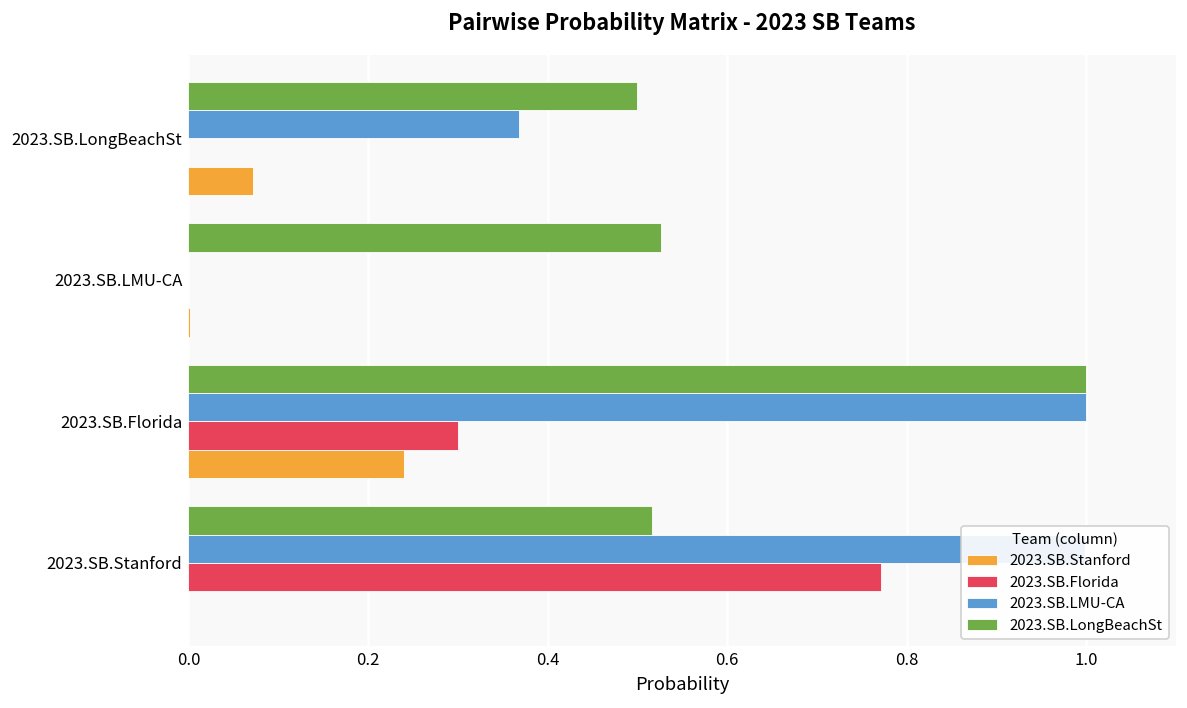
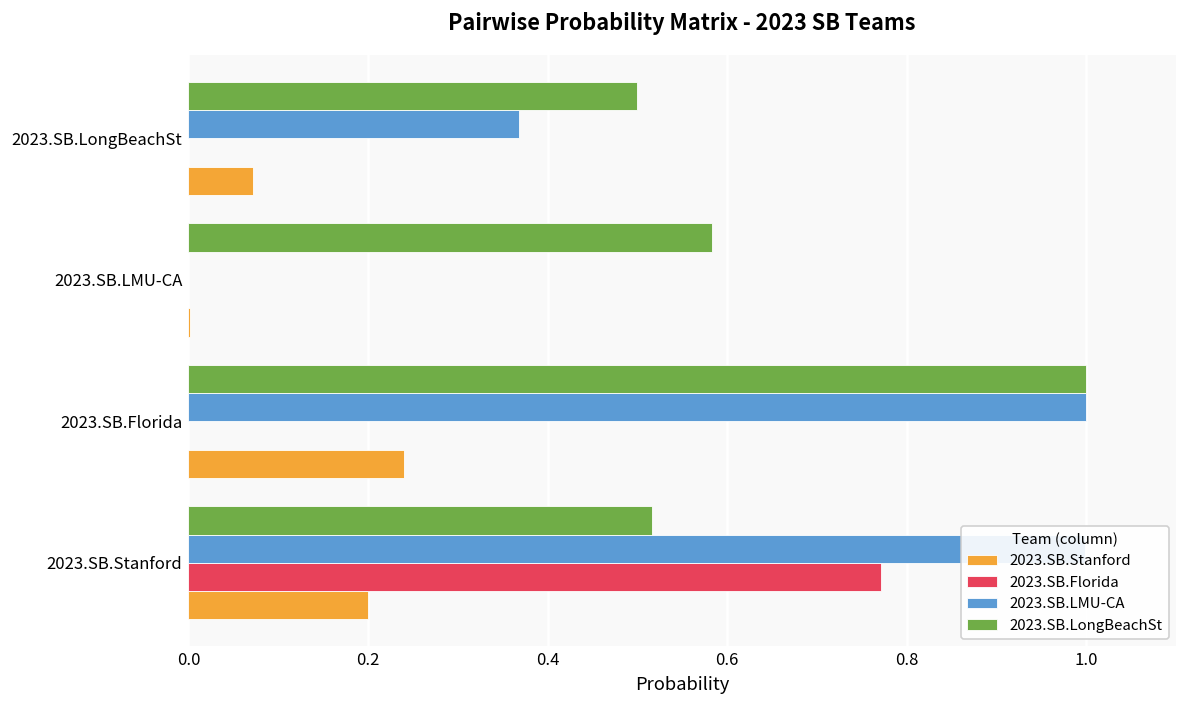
2023.SB.LongBeachSt, 2023.SB.LMU-CA: 0.53 -> 0.58
2023.SB.Florida, 2023.SB.Florida: 0.3 -> 0.0
2023.SB.Stanford, 2023.SB.Stanford: 0.0 -> 0.2
